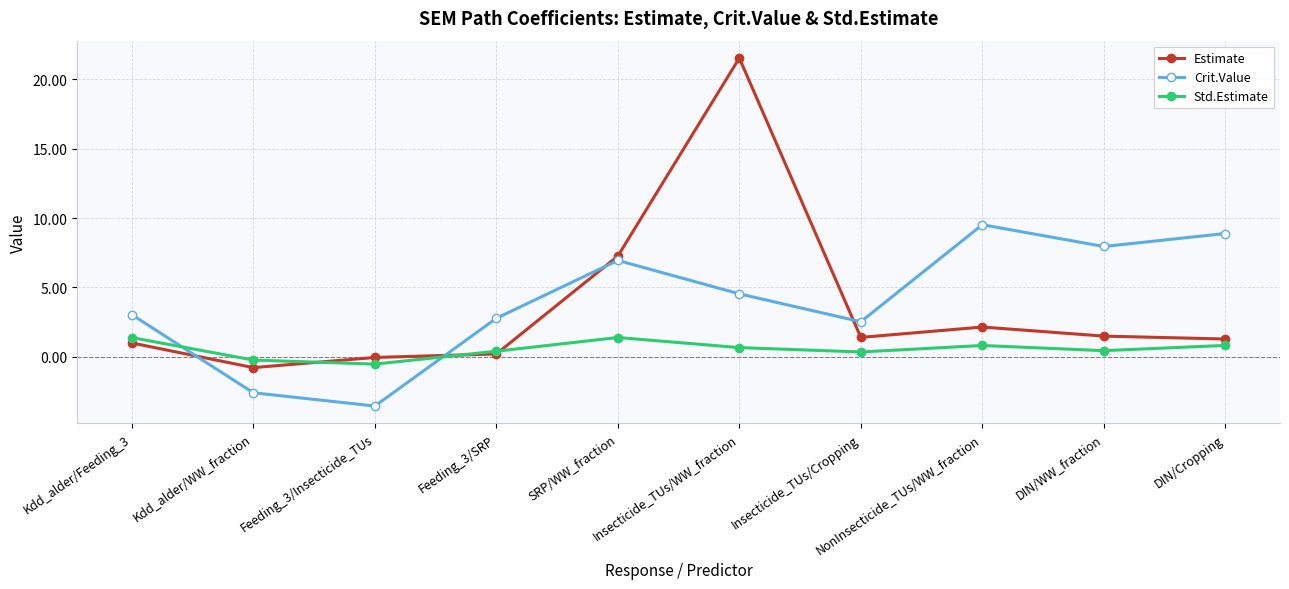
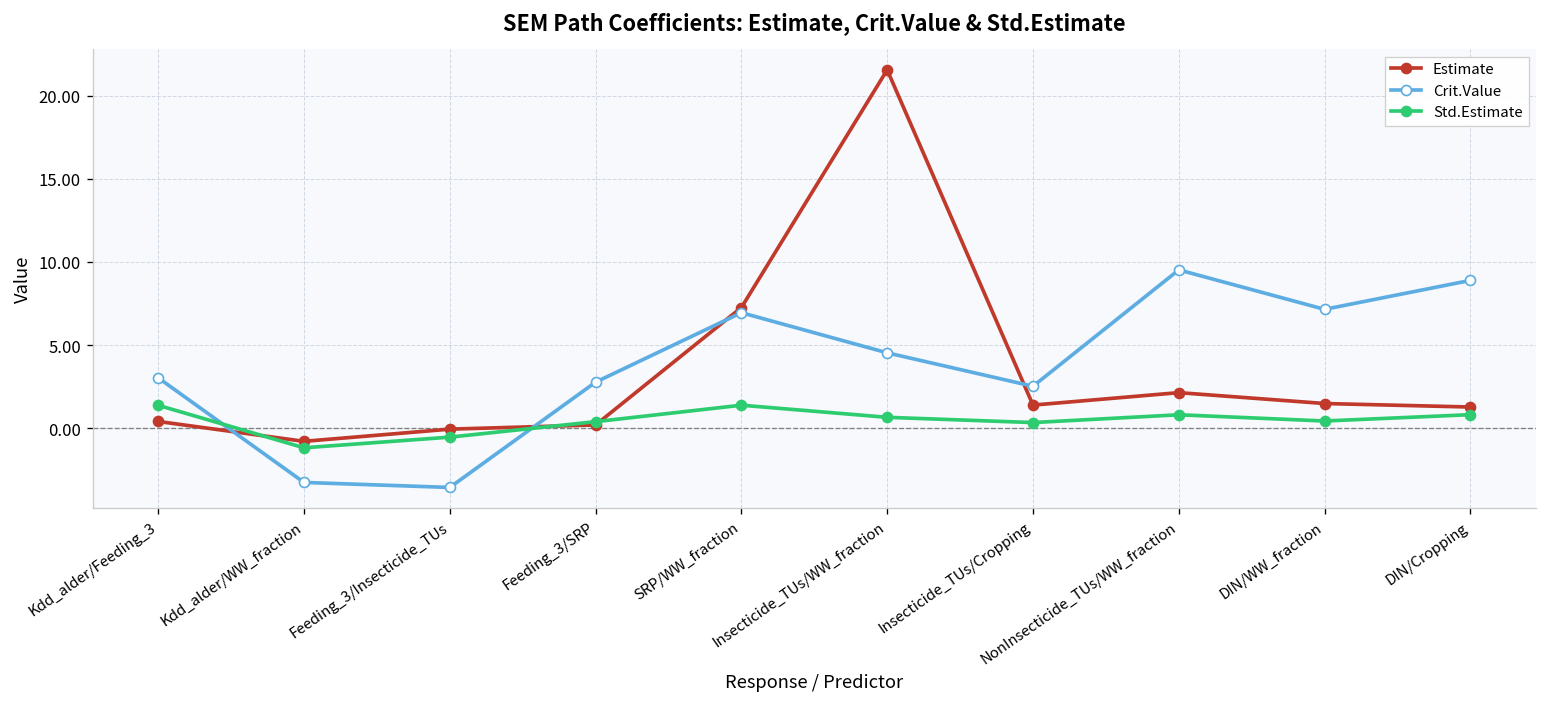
Estimate, Kdd_alder/Feeding_3: 1.0 -> 0.4
Crit.Value, Kdd_alder/WW_fraction: -2.6 -> -3.3
Std.Estimate, Kdd_alder/WW_fraction: -0.2 -> -1.2
Crit.Value, DIN/WW_fraction: 8.0 -> 7.1
